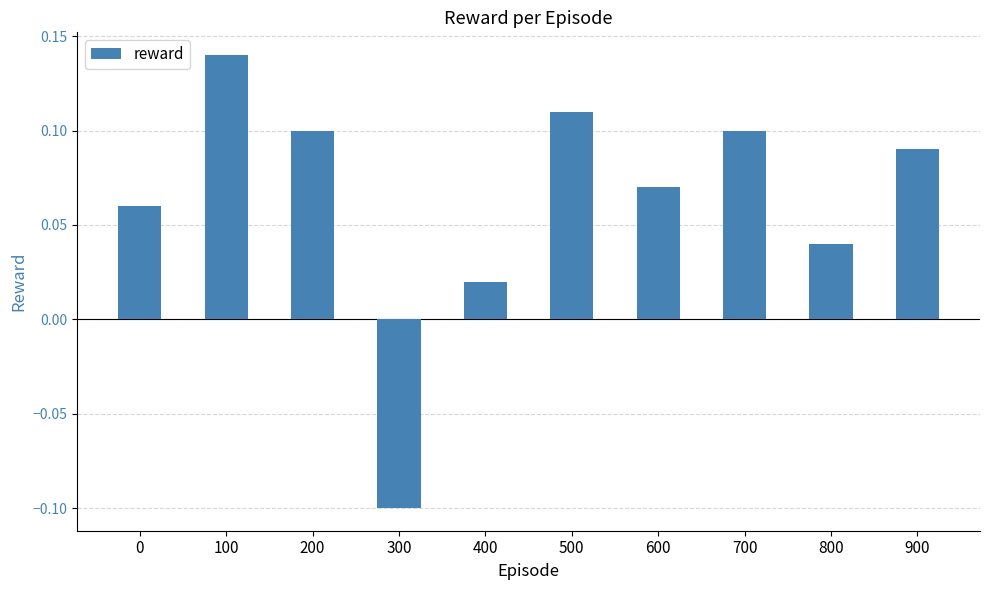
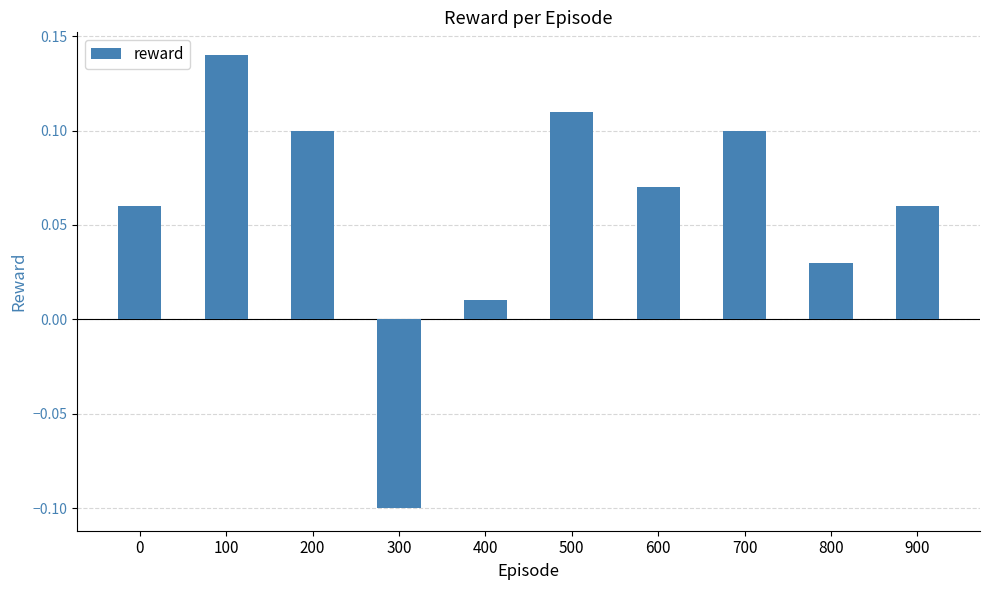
400: 0.02 -> 0.01
800: 0.04 -> 0.03
900: 0.09 -> 0.06
